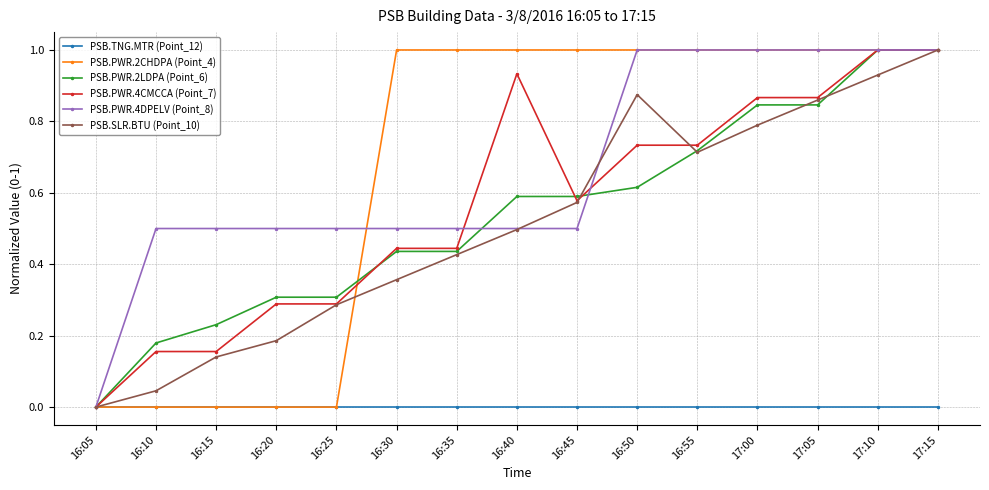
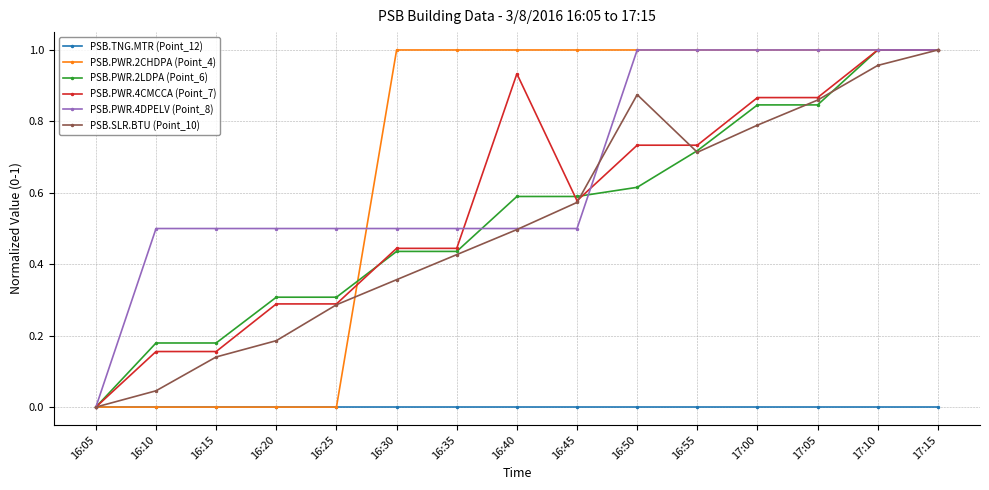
PSB.PWR.2LDPA (Point_6), 16:15: 0.23 -> 0.18
PSB.SLR.BTU (Point_10), 17:10: 0.93 -> 0.96
